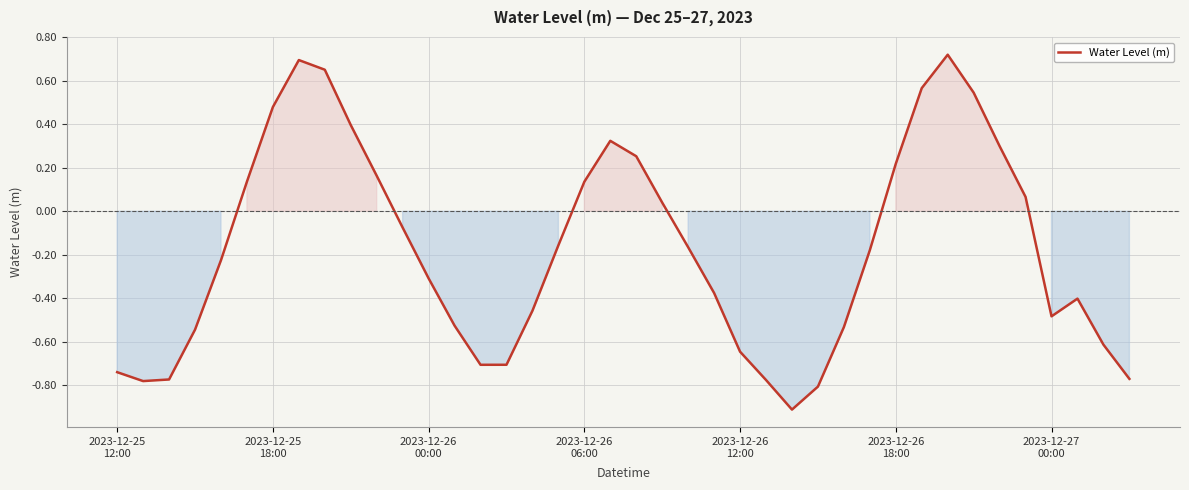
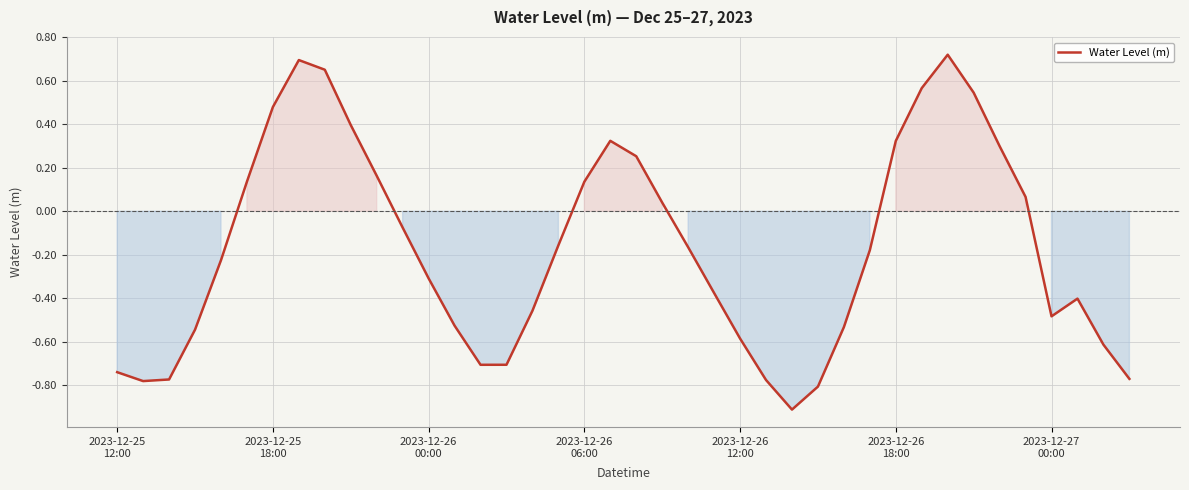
2023-12-26 12:00: -0.65 -> -0.59
2023-12-26 18:00: 0.22 -> 0.32
